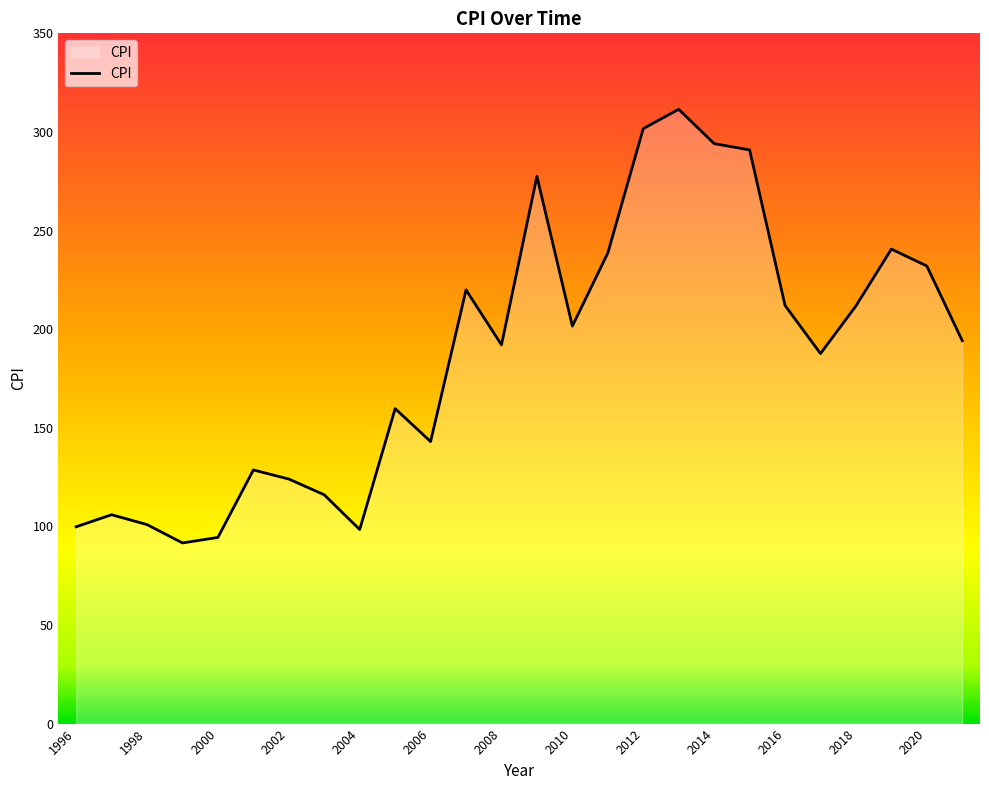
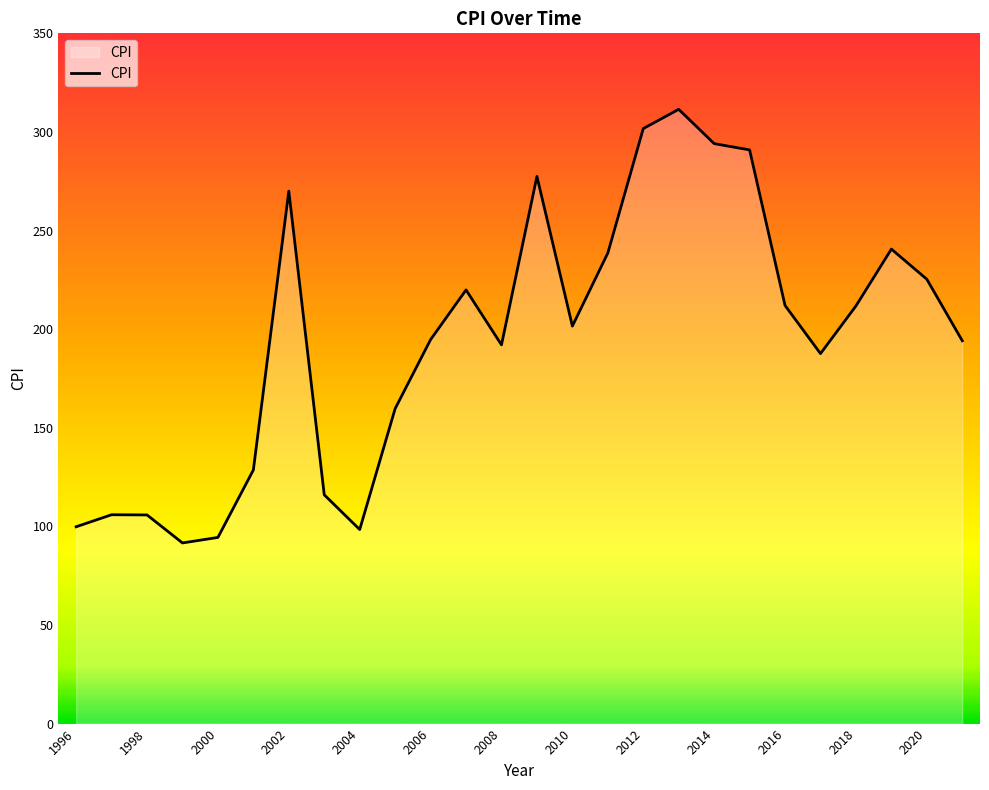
1998: 101 -> 106
2002: 124 -> 270
2006: 143 -> 195
2020: 232 -> 225
